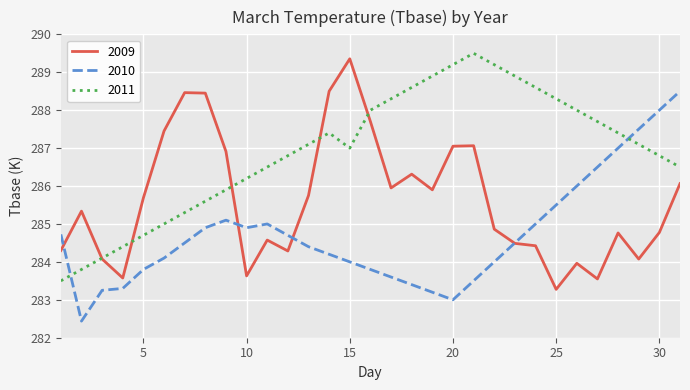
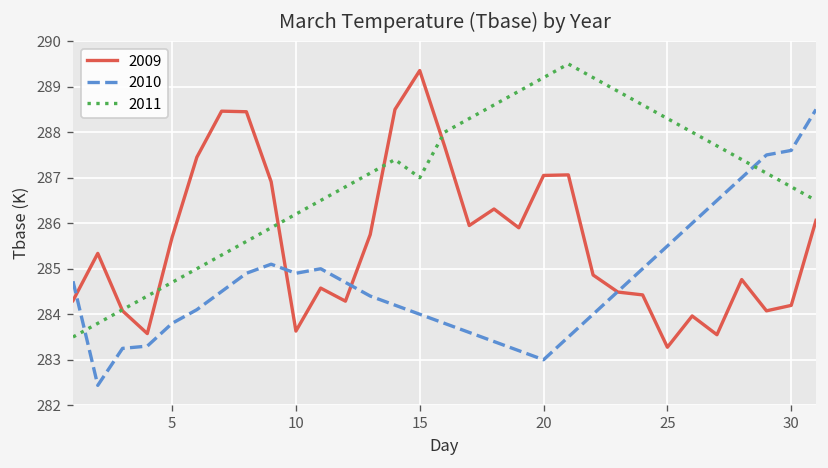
2009, 30: 284.8 -> 284.2
2010, 30: 288.0 -> 287.6
